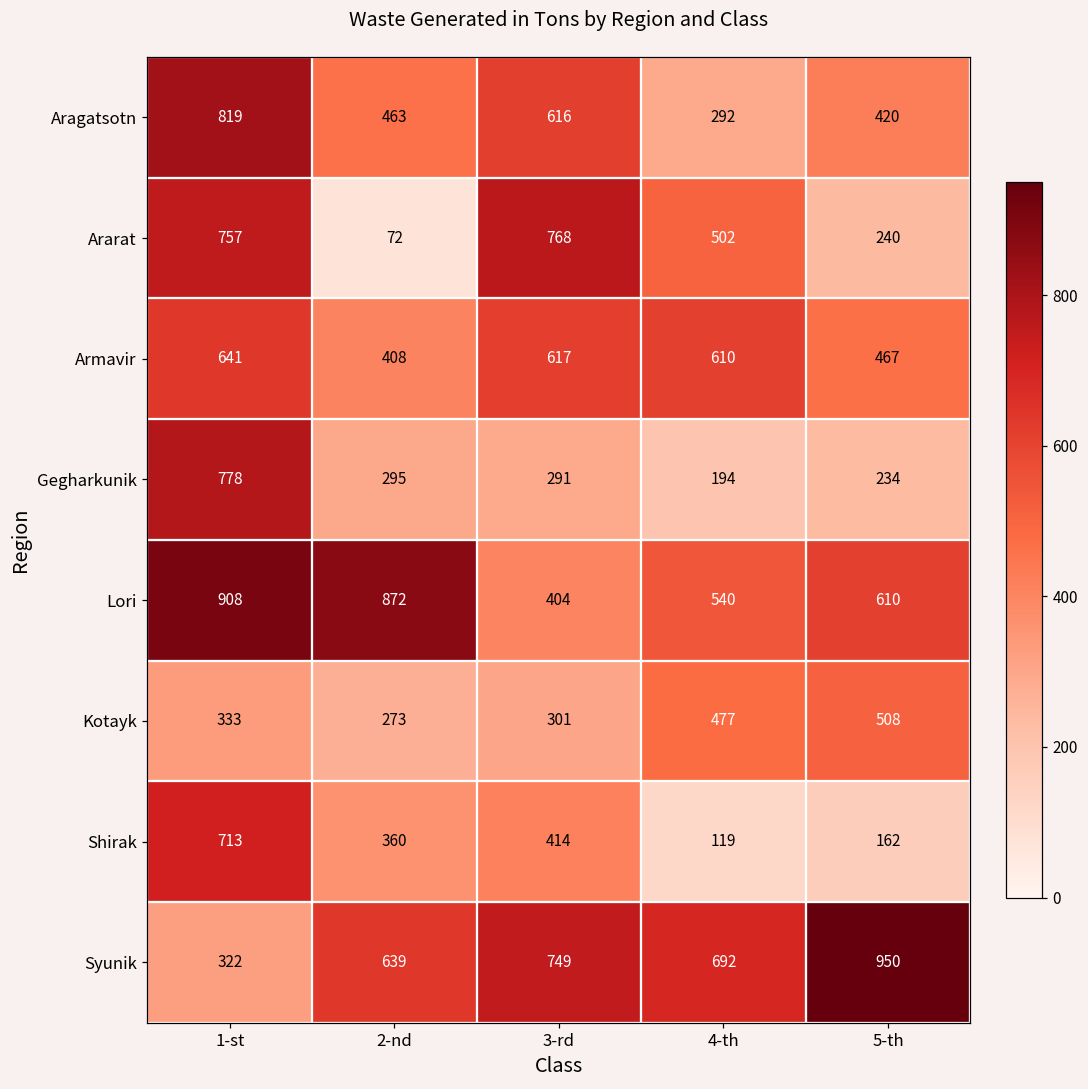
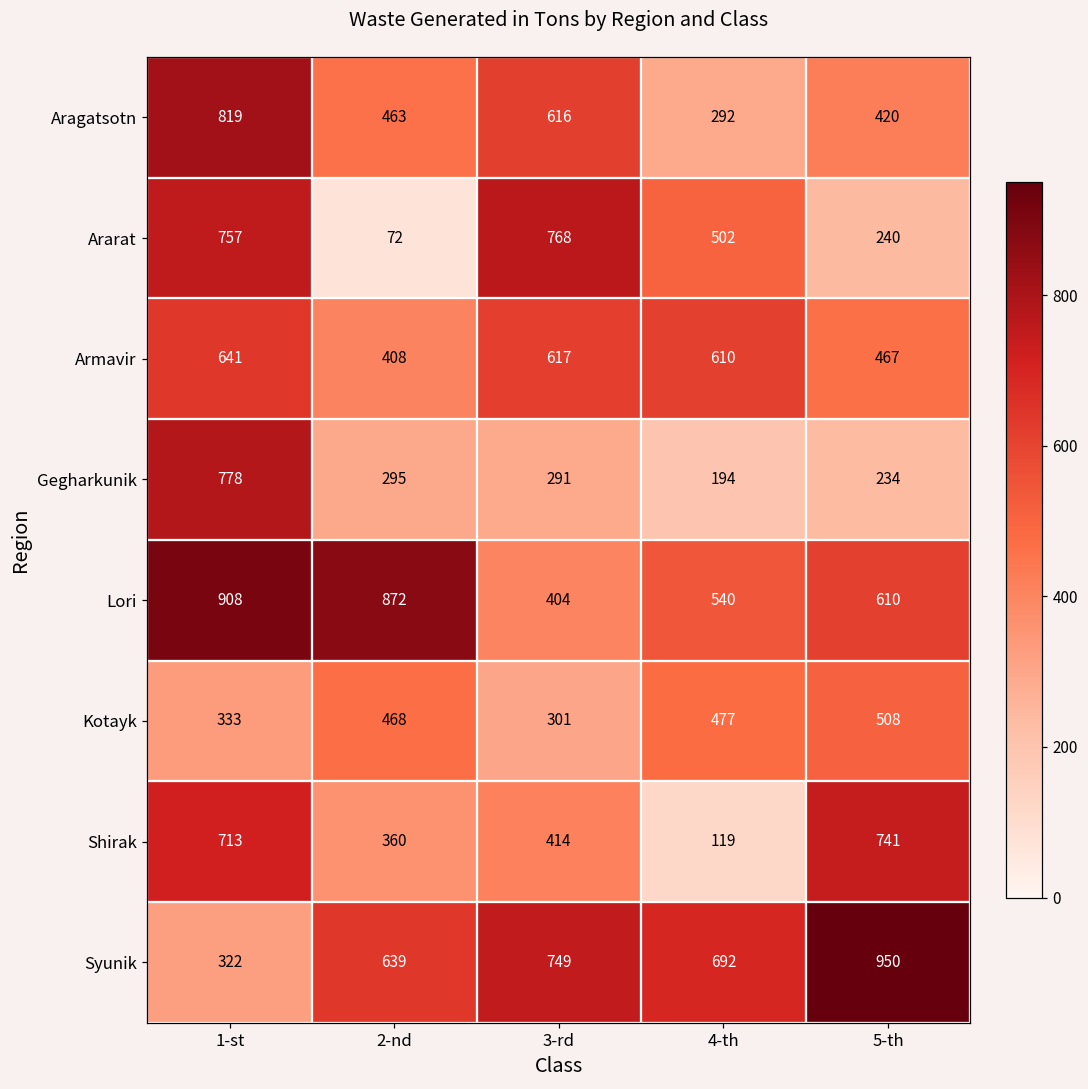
Kotayk, 2-nd: 273 -> 468
Shirak, 5-th: 162 -> 741
